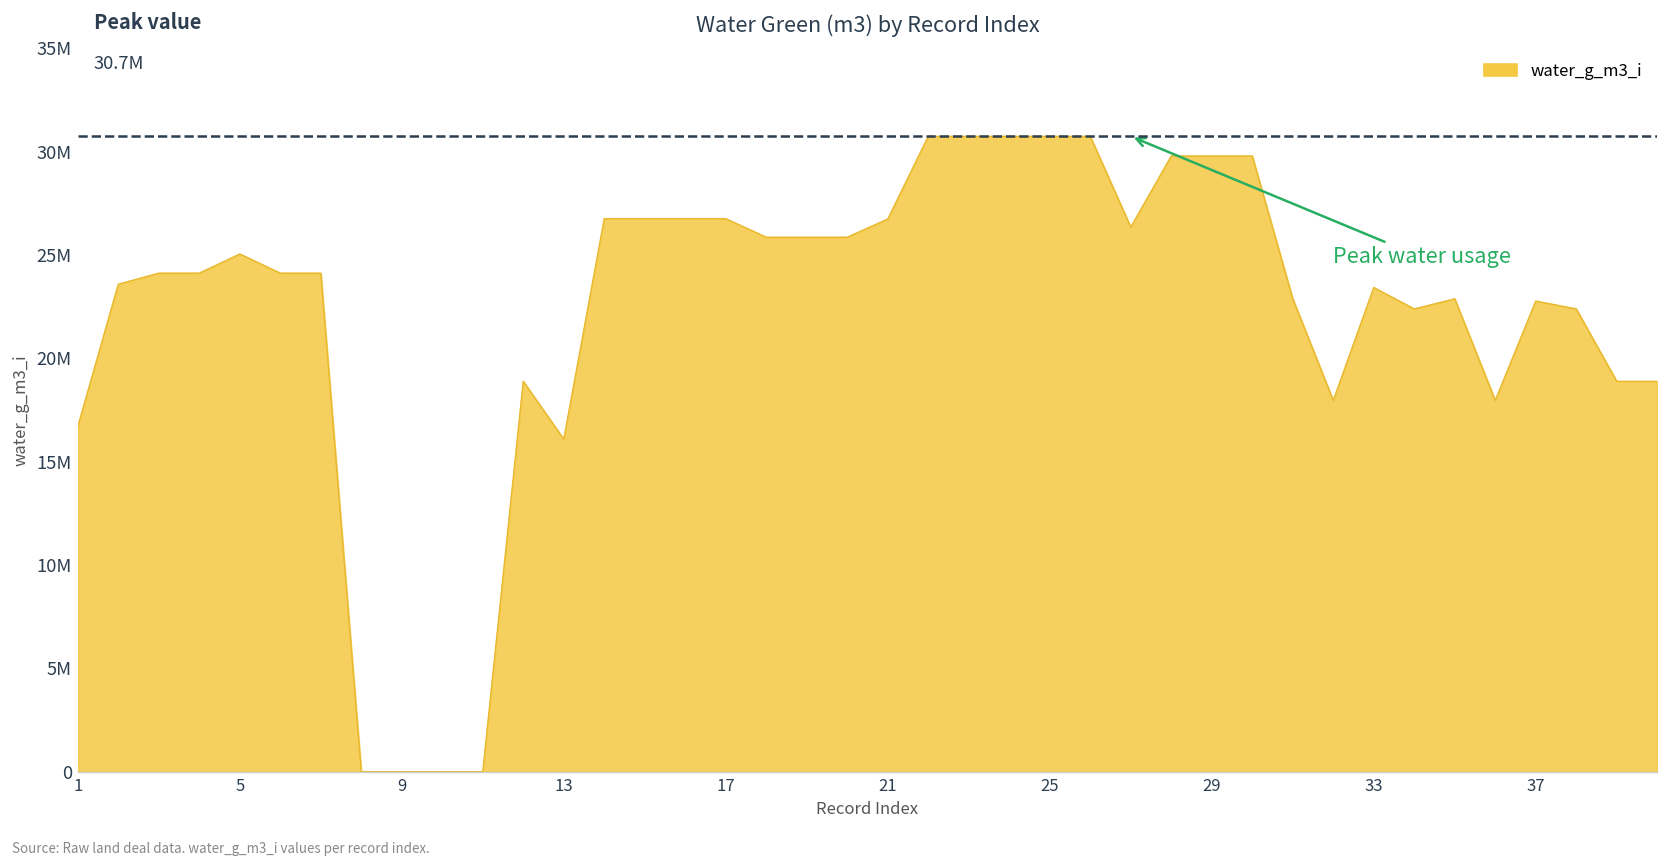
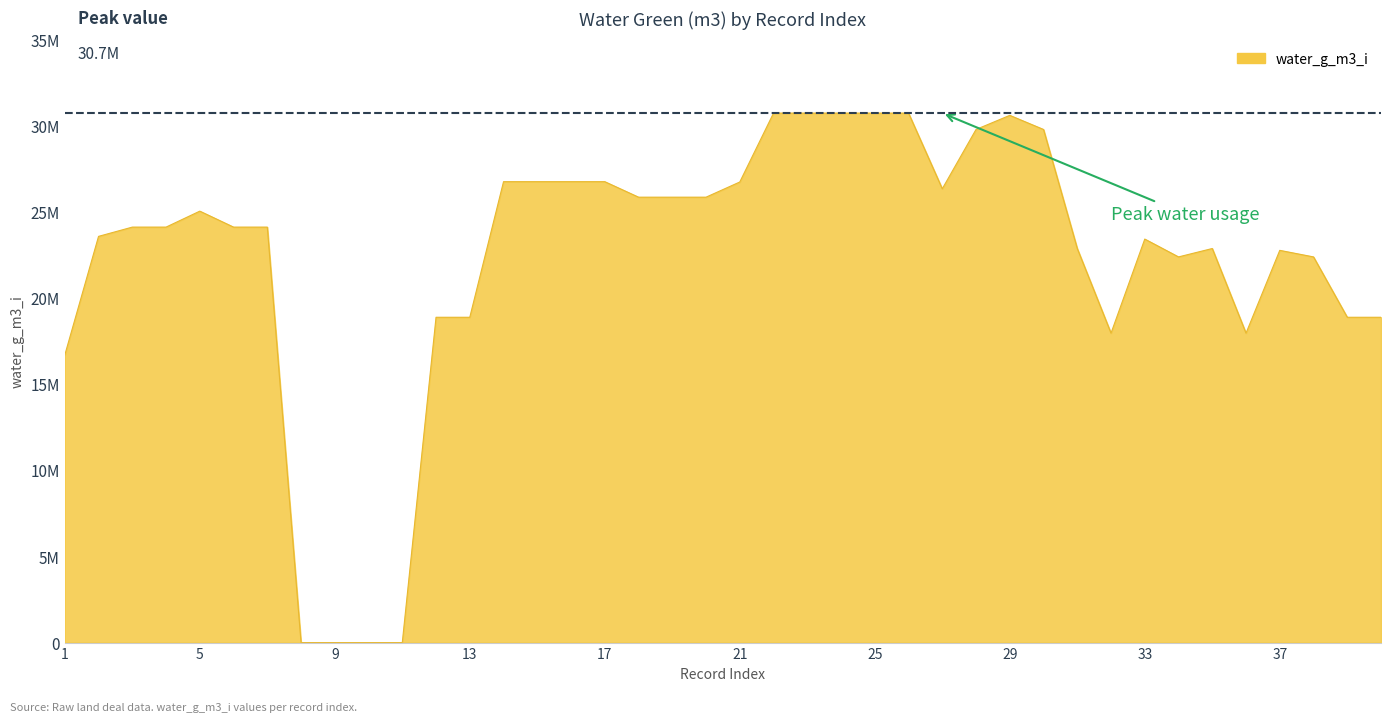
13: 16100000 -> 18900000
29: 29800000 -> 30600000
